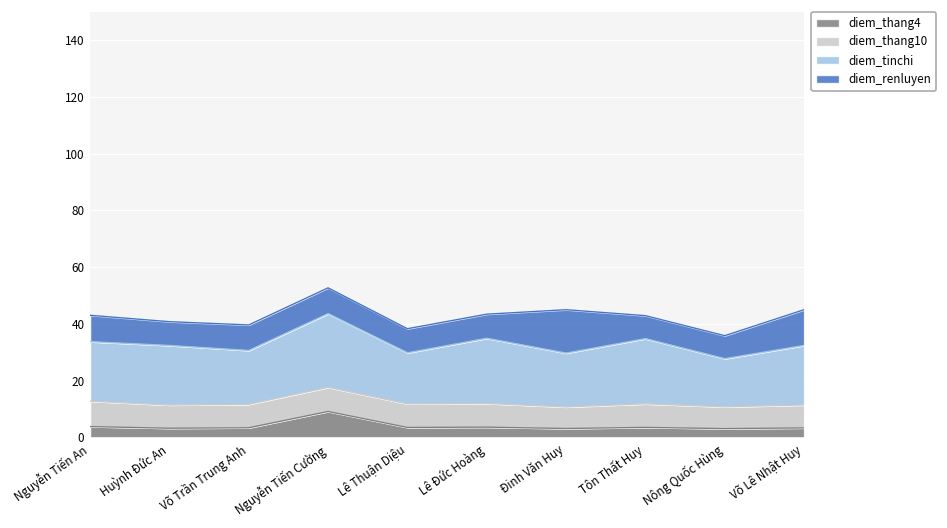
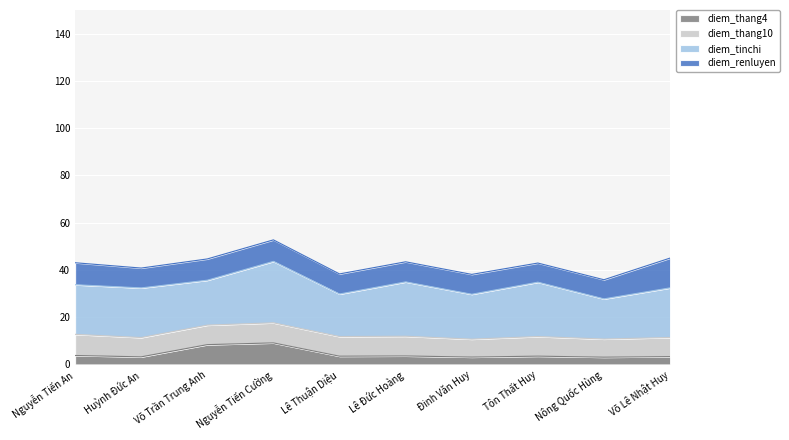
diem_thang4, Võ Trần Trung Anh: 3 -> 8
diem_renluyen, Đinh Văn Huy: 15 -> 8
